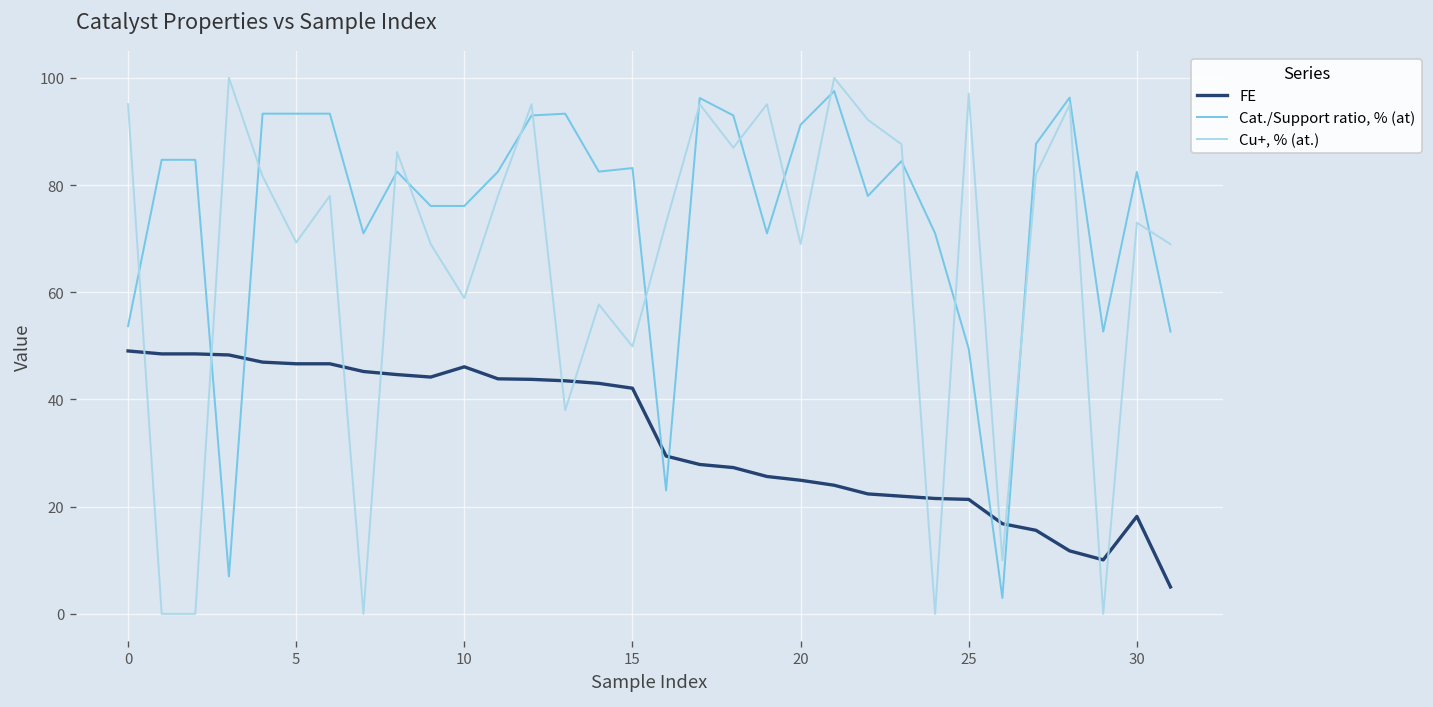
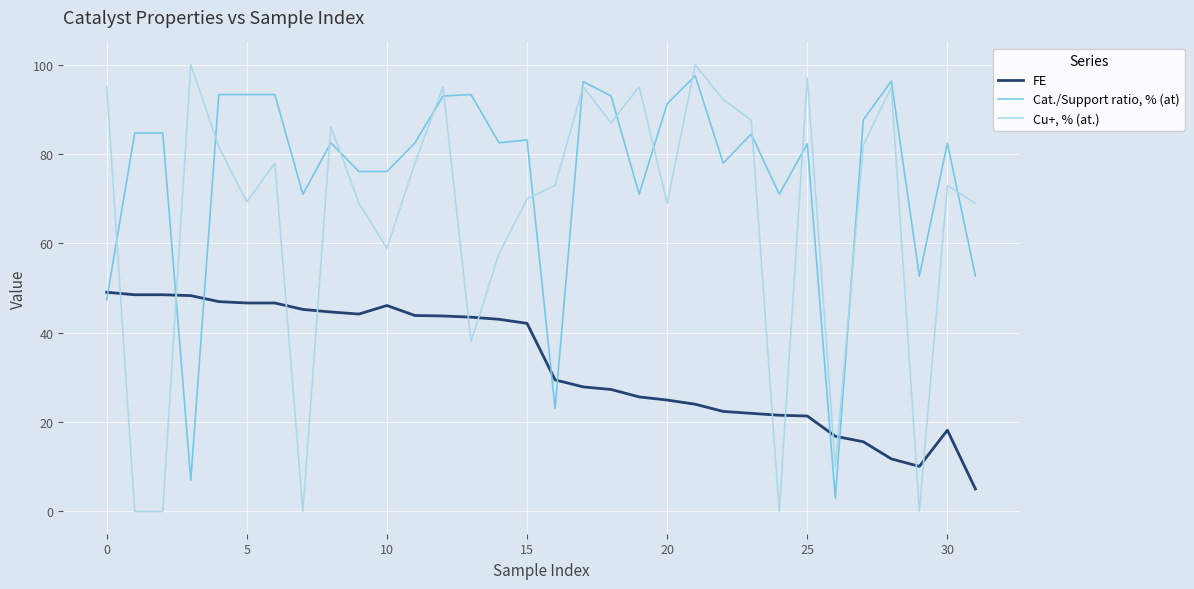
Cat./Support ratio, % (at), 0: 54 -> 47
Cu+, % (at.), 15: 50 -> 70
Cat./Support ratio, % (at), 25: 49 -> 82
